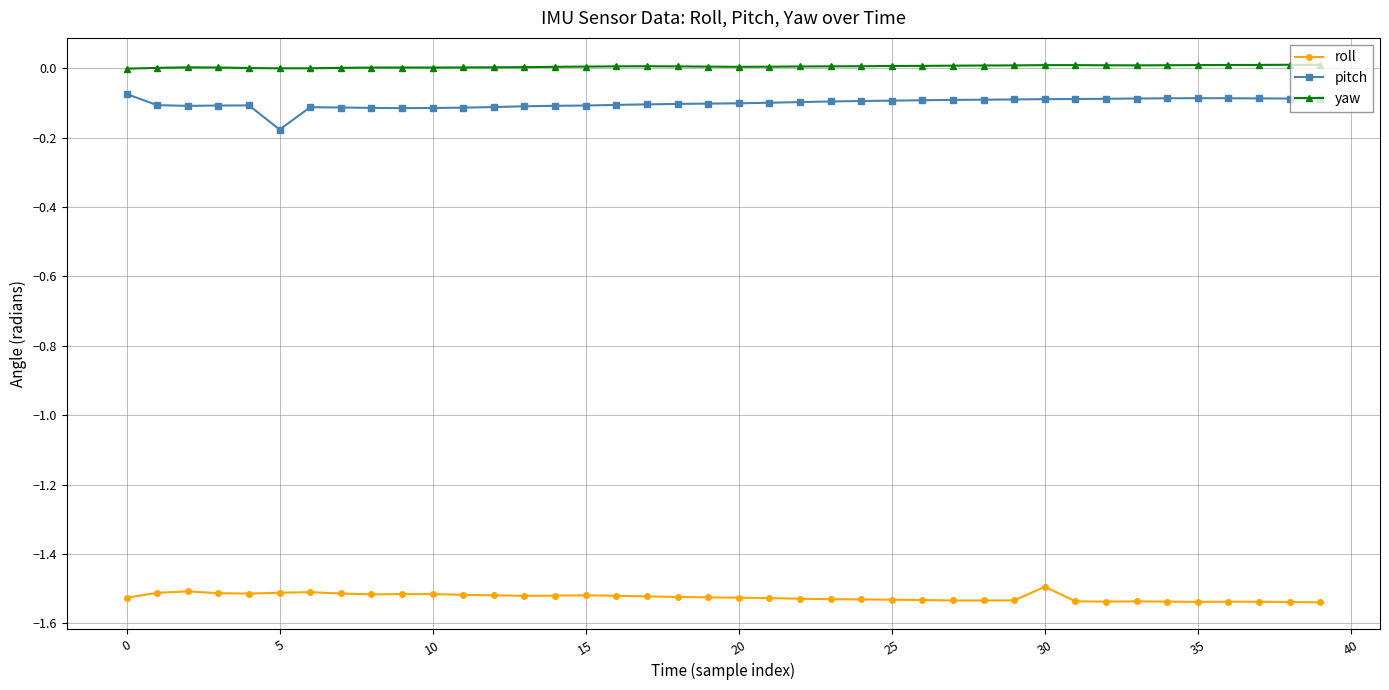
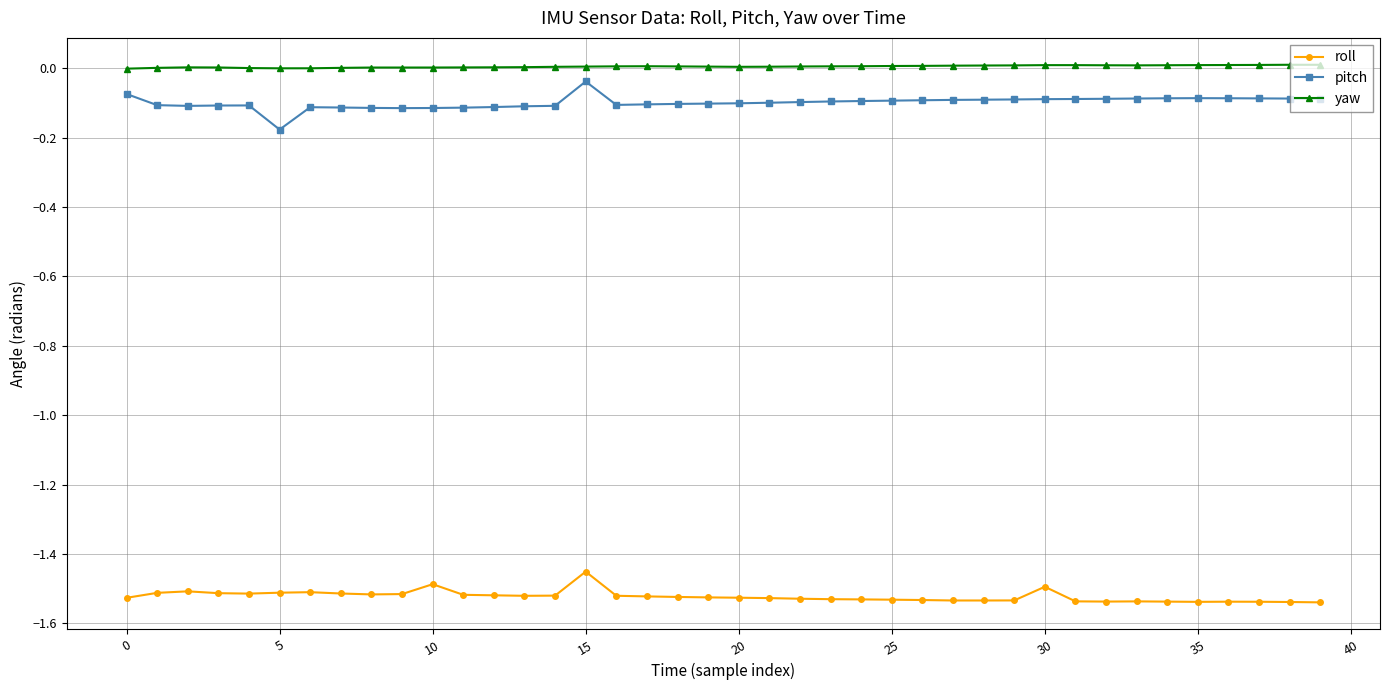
roll, 10: -1.52 -> -1.49
roll, 15: -1.52 -> -1.45
pitch, 15: -0.11 -> -0.04
